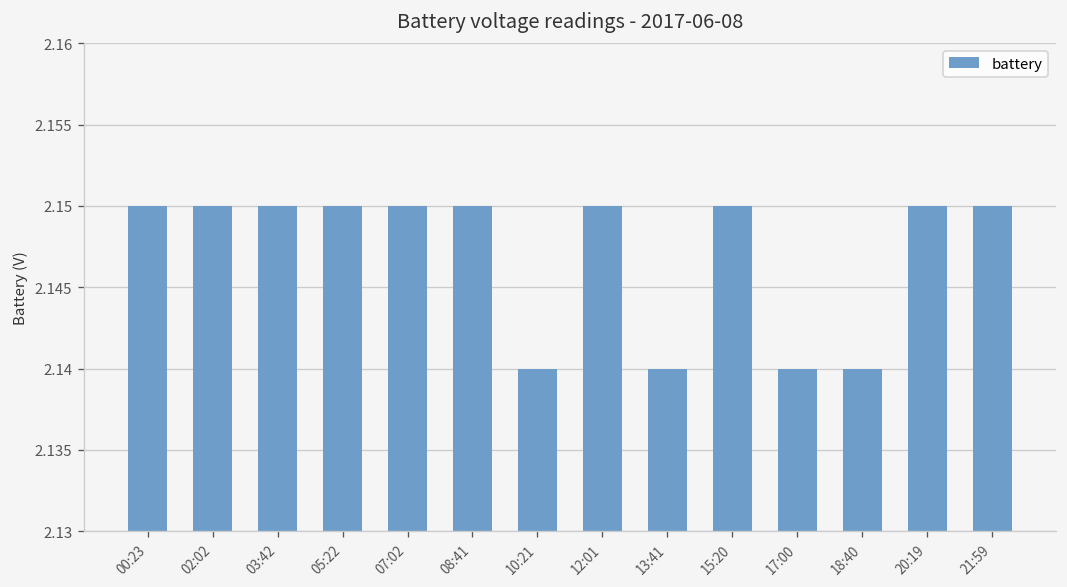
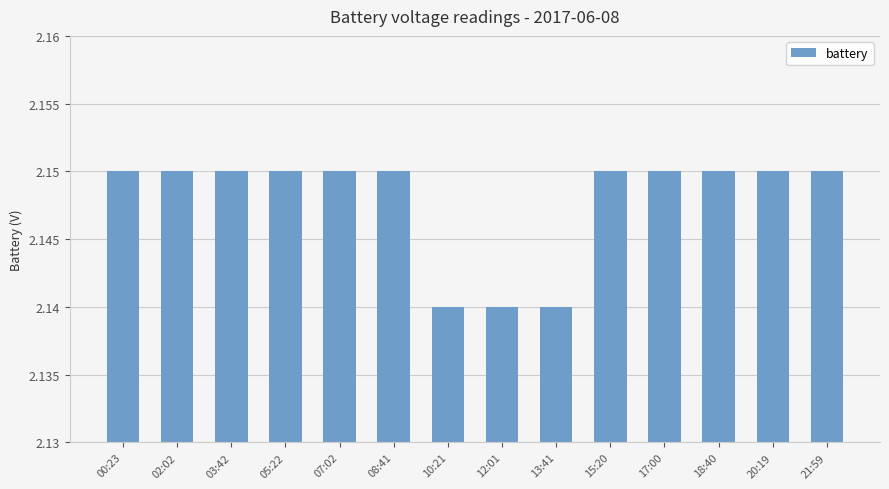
12:01: 2.15 -> 2.14
17:00: 2.14 -> 2.15
18:40: 2.14 -> 2.15
